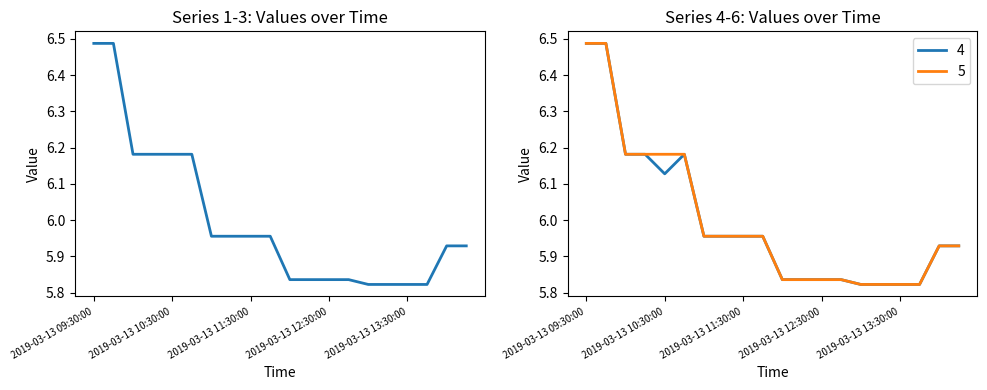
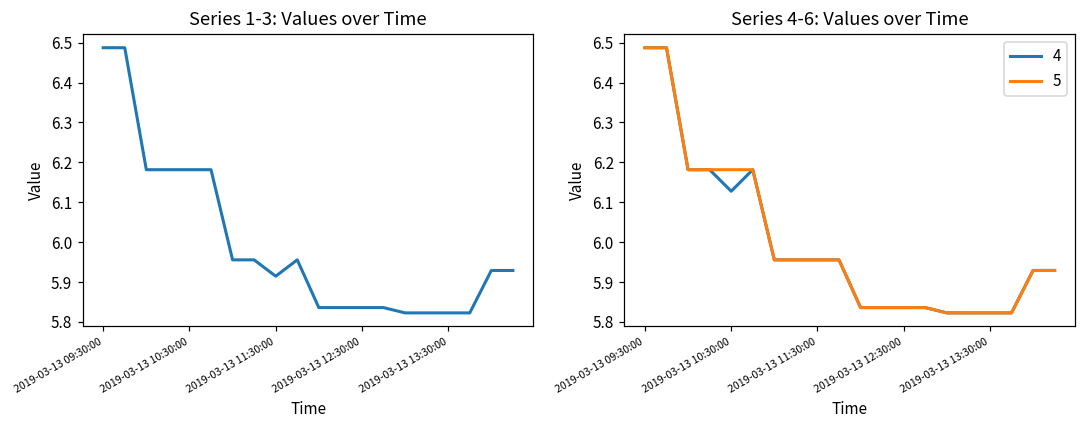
Series 1-3: Values over Time, 2019-03-13 11:30:00: 5.96 -> 5.91
